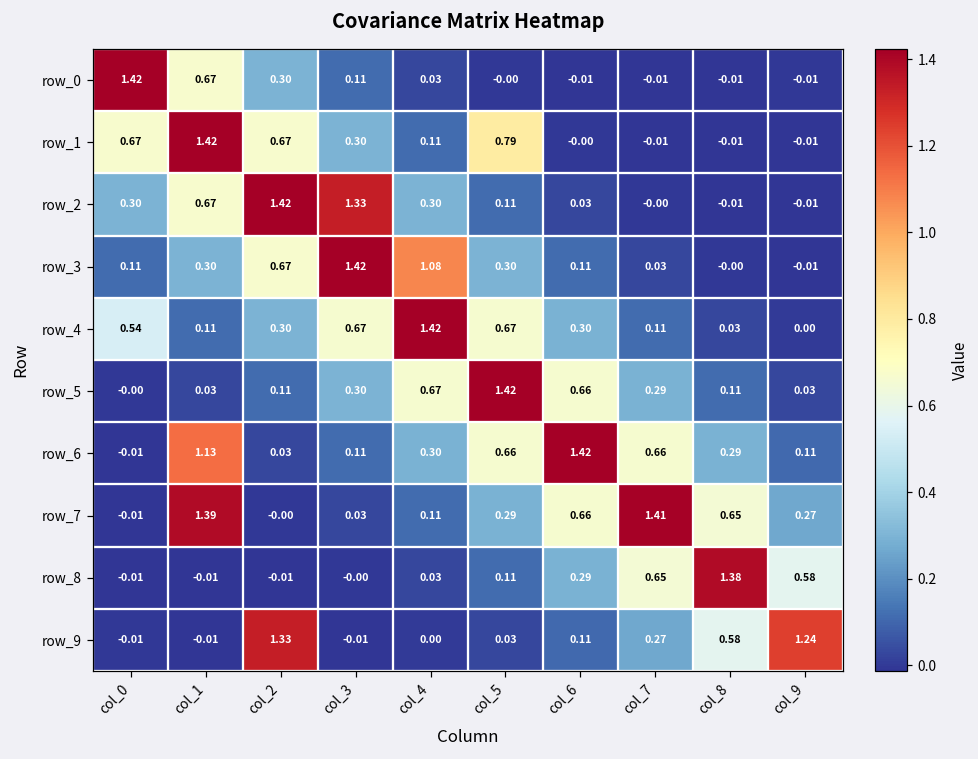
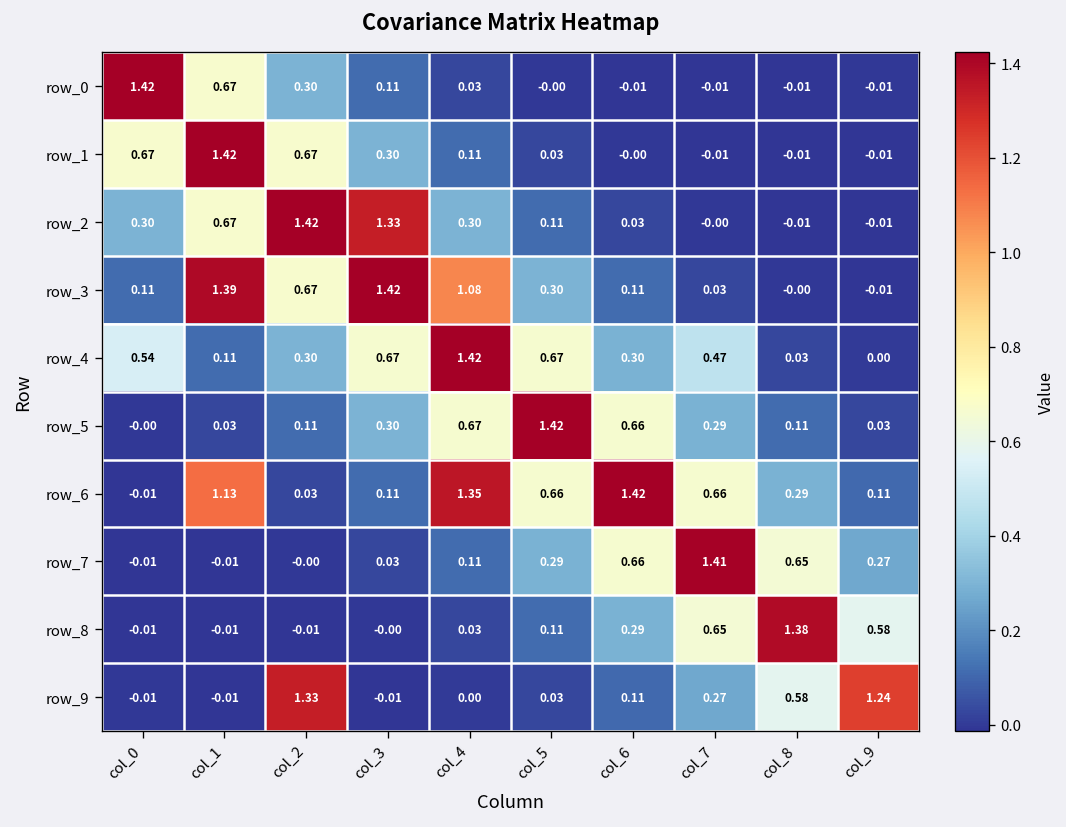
row_1, col_5: 0.79 -> 0.03
row_3, col_1: 0.30 -> 1.39
row_4, col_7: 0.11 -> 0.47
row_6, col_4: 0.30 -> 1.35
row_7, col_1: 1.39 -> -0.01
